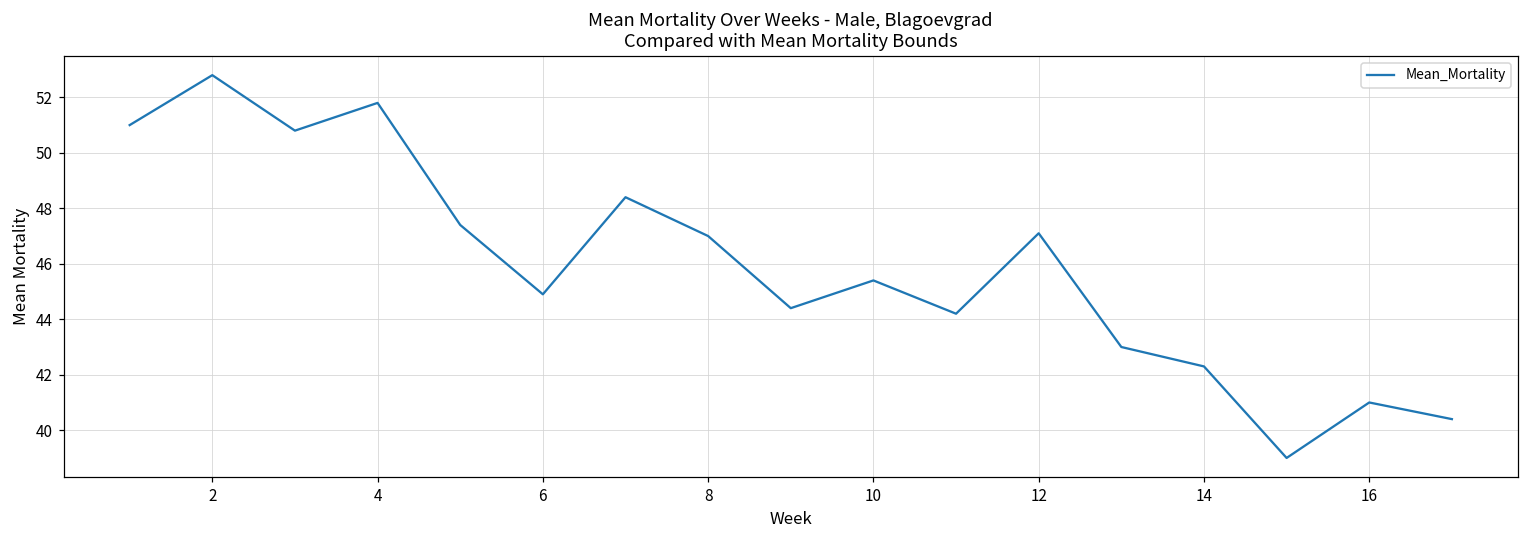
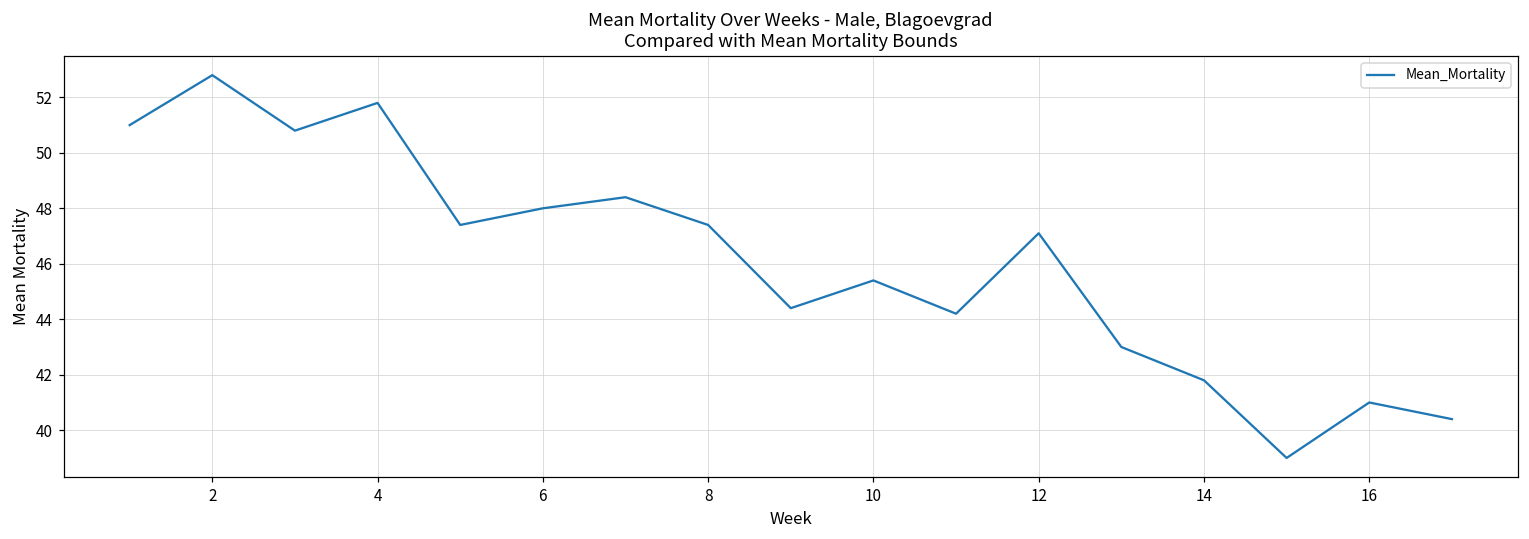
6: 44.9 -> 48.0
8: 47.0 -> 47.4
14: 42.3 -> 41.8
